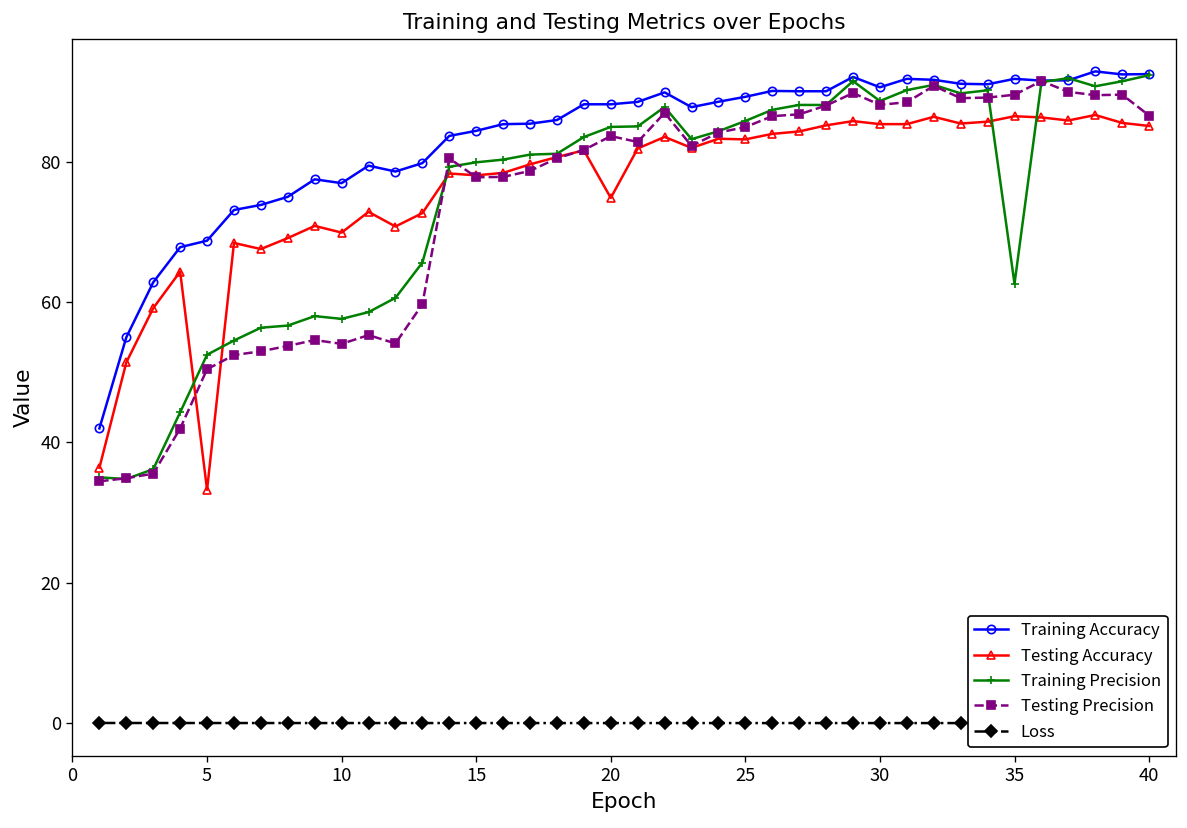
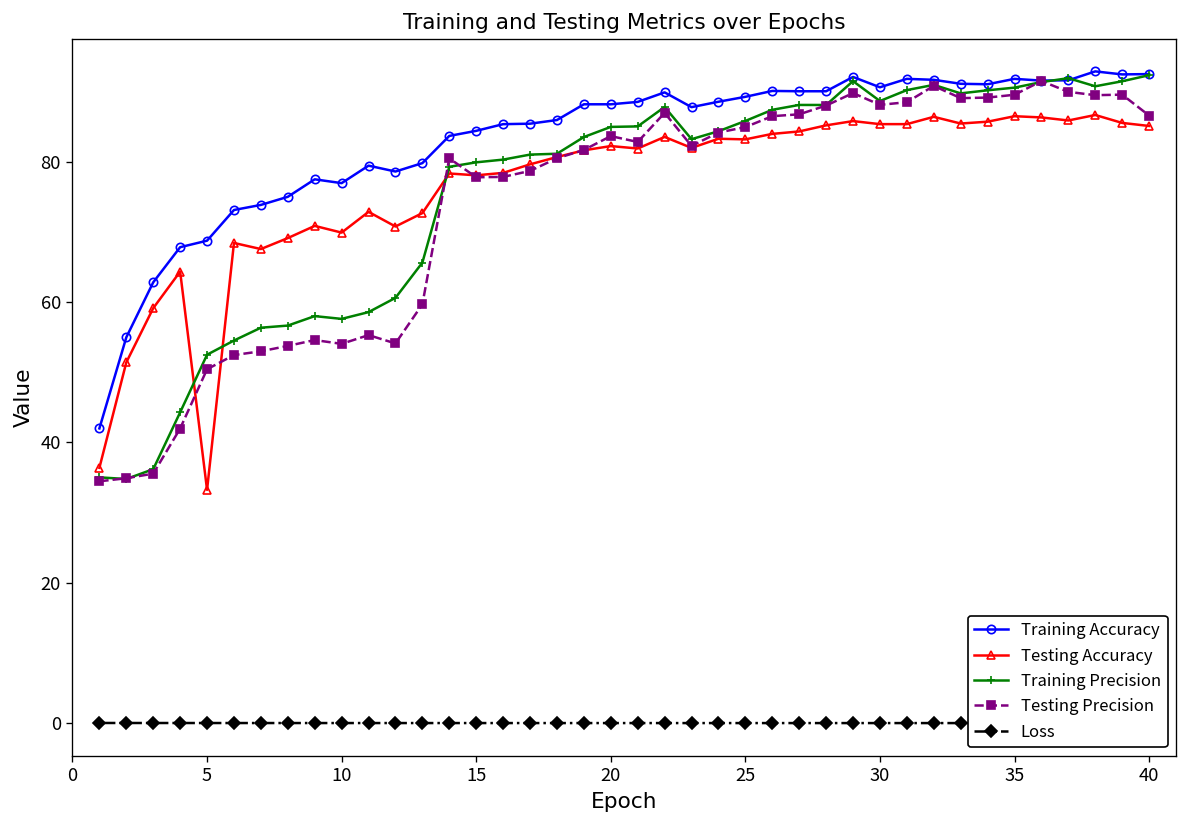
Testing Accuracy, 20: 75 -> 82
Training Precision, 35: 63 -> 91
